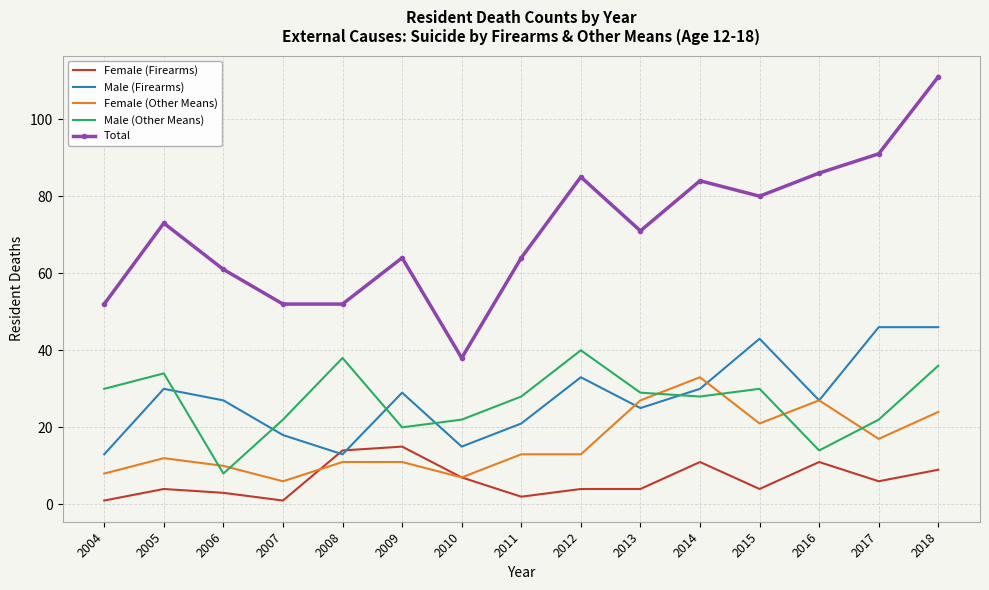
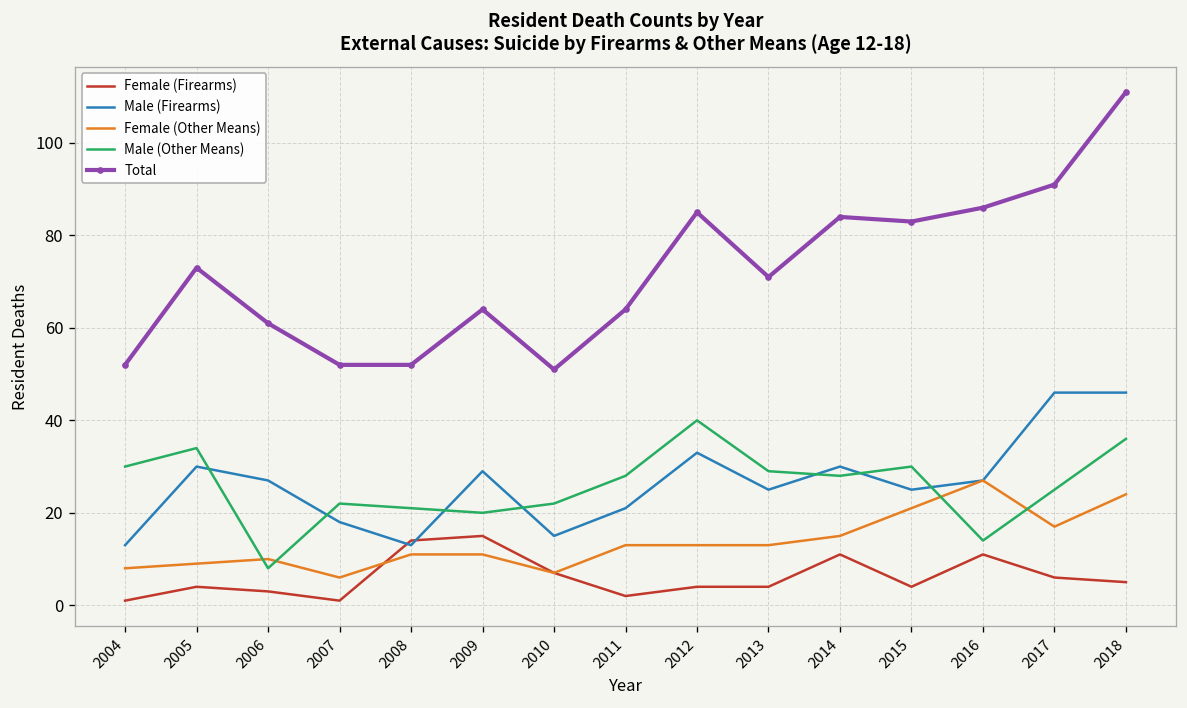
Female (Other Means), 2005: 12 -> 9
Male (Other Means), 2008: 38 -> 21
Total, 2010: 38 -> 51
Female (Other Means), 2013: 27 -> 13
Female (Other Means), 2014: 33 -> 15
Male (Firearms), 2015: 43 -> 25
Total, 2015: 80 -> 83
Male (Other Means), 2017: 22 -> 25
Female (Firearms), 2018: 9 -> 5
